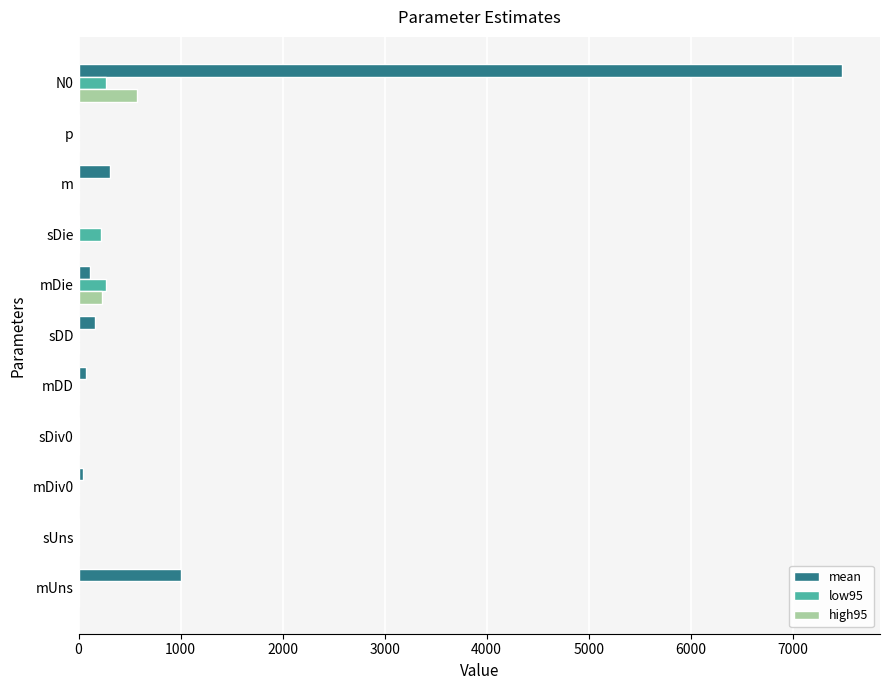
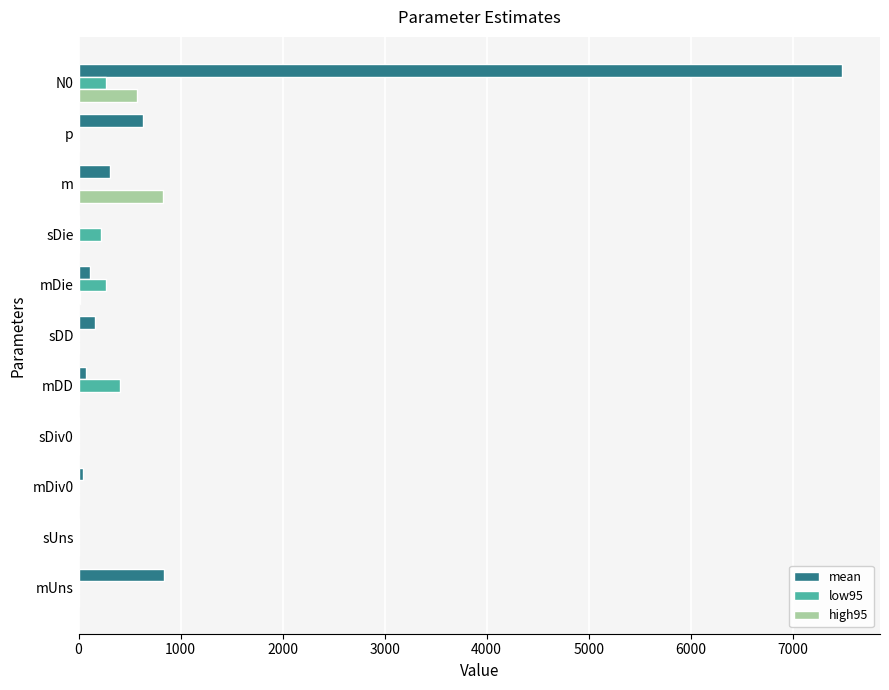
mean, p: 0 -> 630
high95, m: 0 -> 830
high95, mDie: 230 -> 10
low95, mDD: 0 -> 410
mean, mUns: 1000 -> 840
